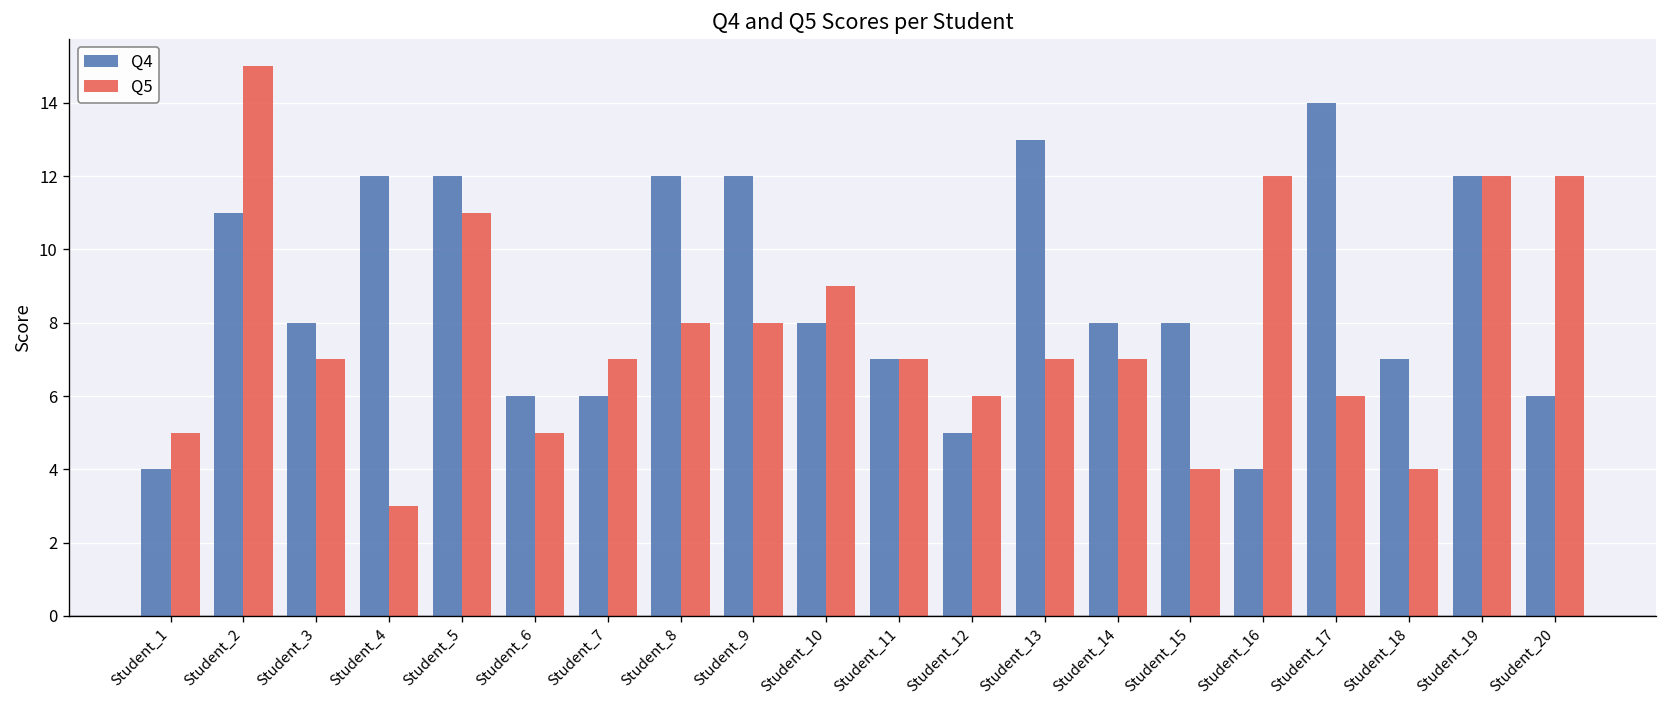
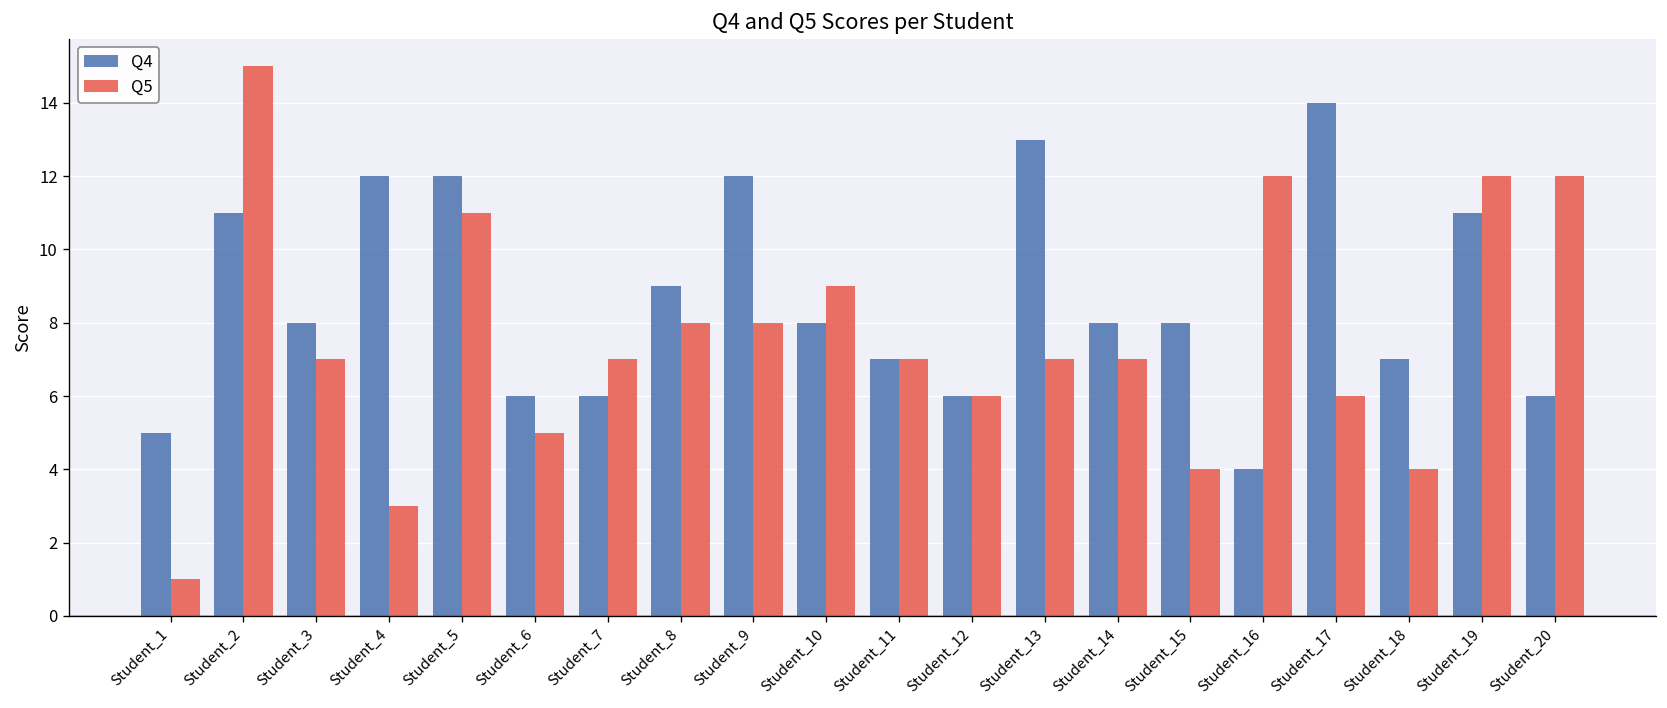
Q4, Student_1: 4 -> 5
Q5, Student_1: 5 -> 1
Q4, Student_8: 12 -> 9
Q4, Student_12: 5 -> 6
Q4, Student_19: 12 -> 11
